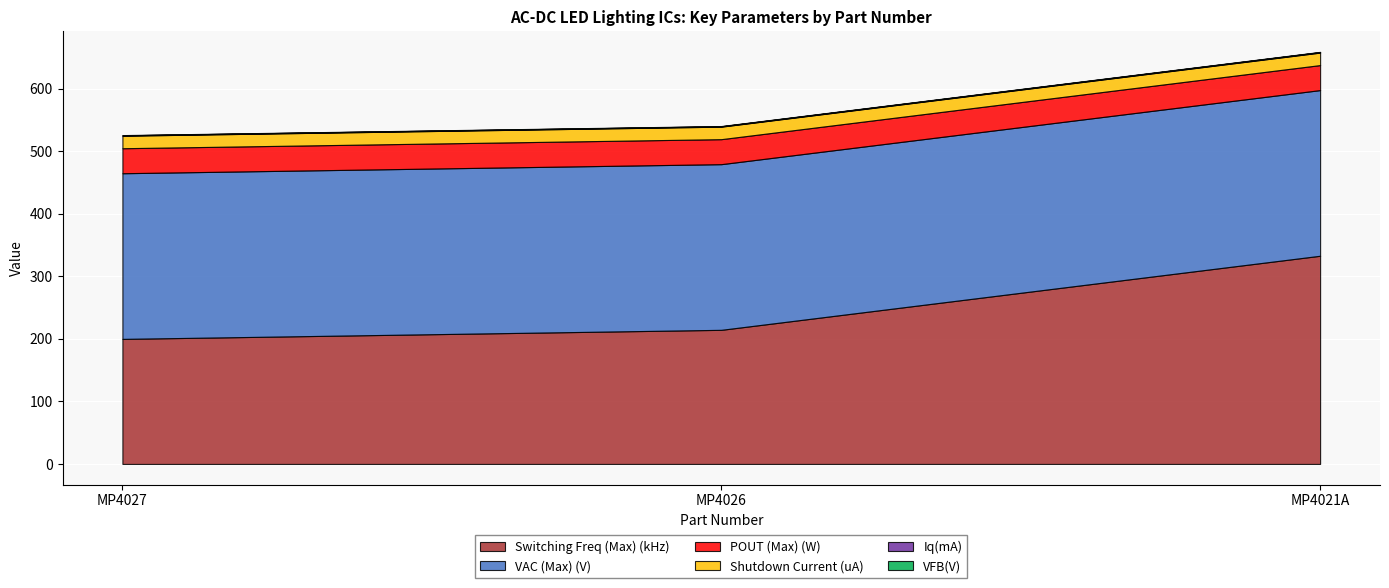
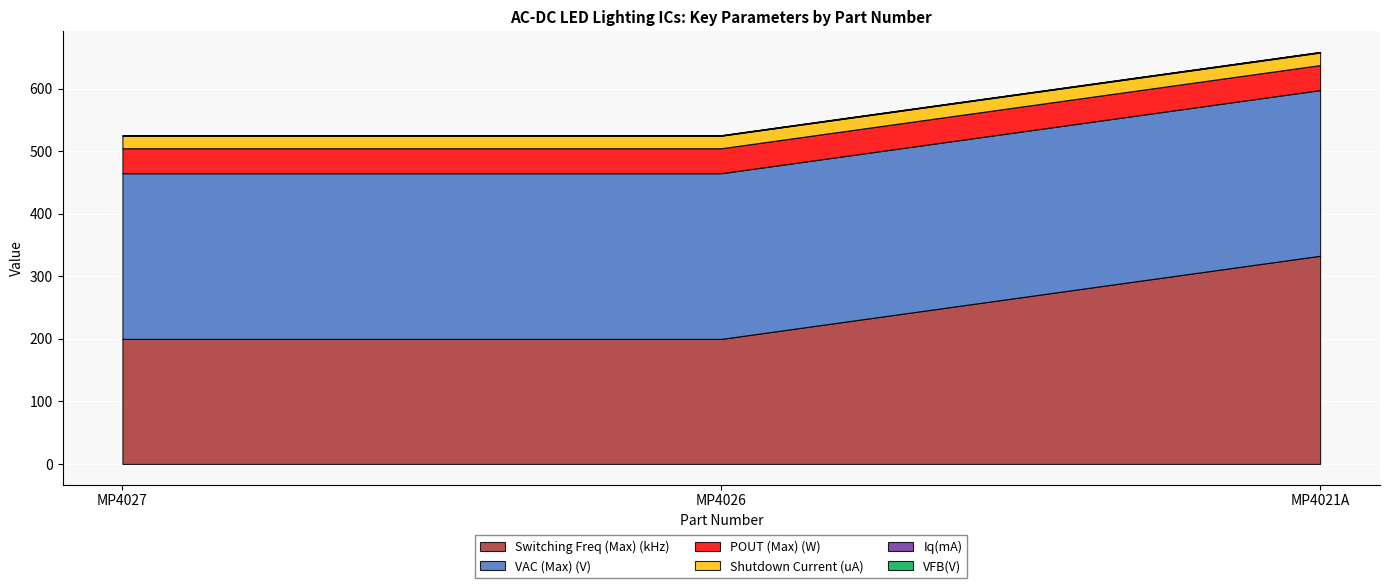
Switching Freq (Max) (kHz), MP4026: 210 -> 200
